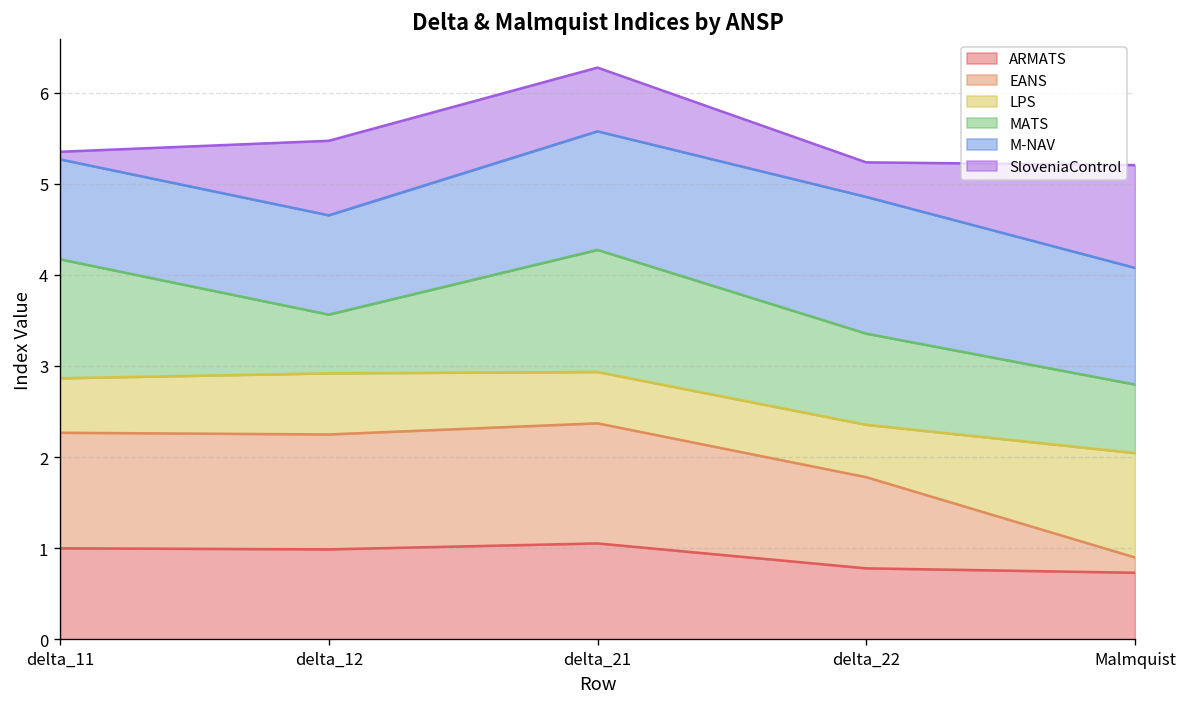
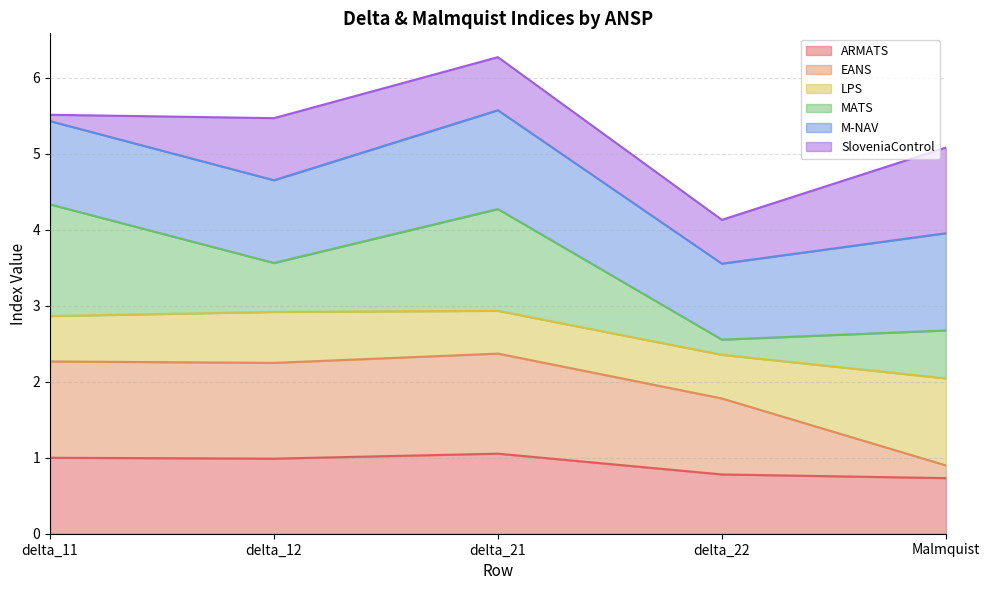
MATS, delta_11: 1.3 -> 1.5
MATS, delta_22: 1.0 -> 0.2
M-NAV, delta_22: 1.5 -> 1.0
SloveniaControl, delta_22: 0.4 -> 0.6
MATS, Malmquist: 0.8 -> 0.6
